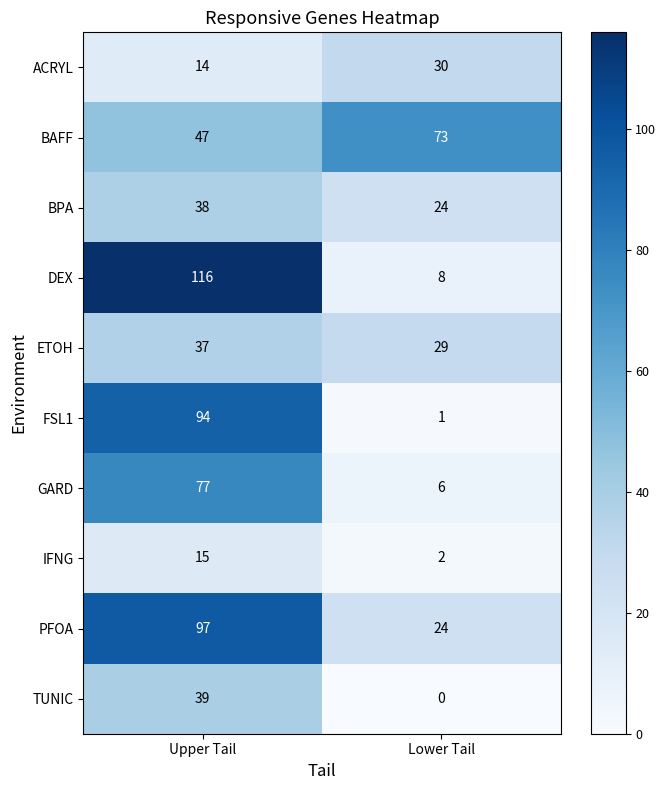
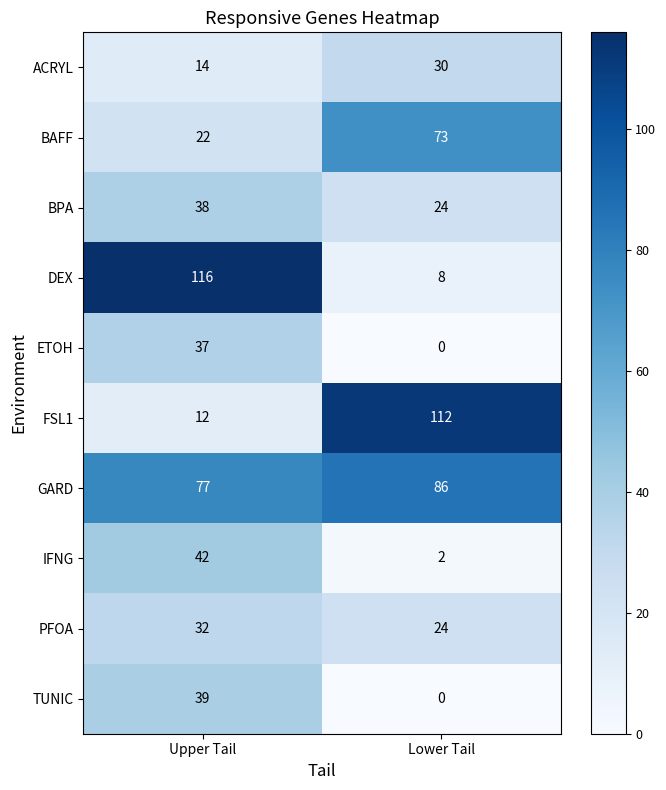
BAFF, Upper Tail: 47 -> 22
ETOH, Lower Tail: 29 -> 0
FSL1, Upper Tail: 94 -> 12
FSL1, Lower Tail: 1 -> 112
GARD, Lower Tail: 6 -> 86
IFNG, Upper Tail: 15 -> 42
PFOA, Upper Tail: 97 -> 32
